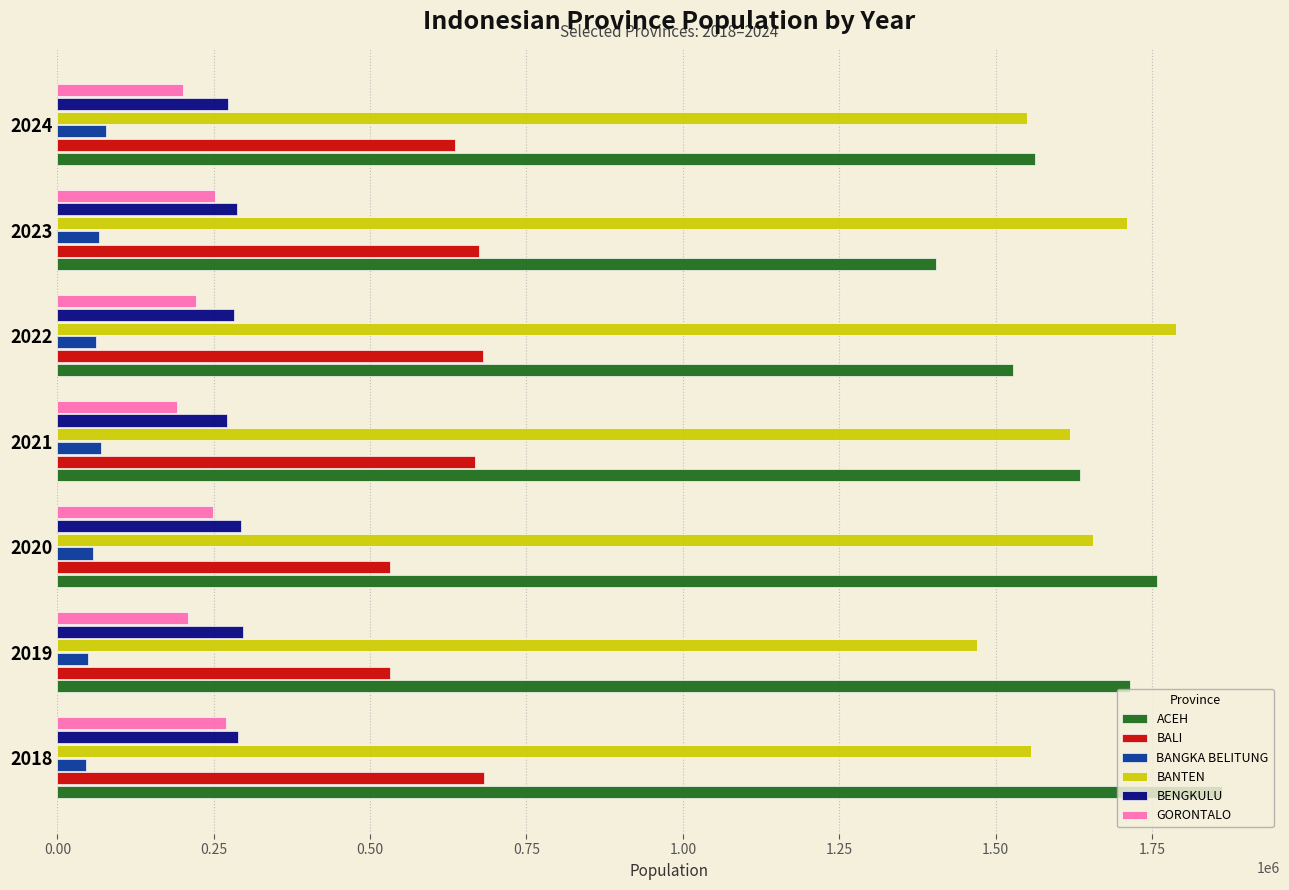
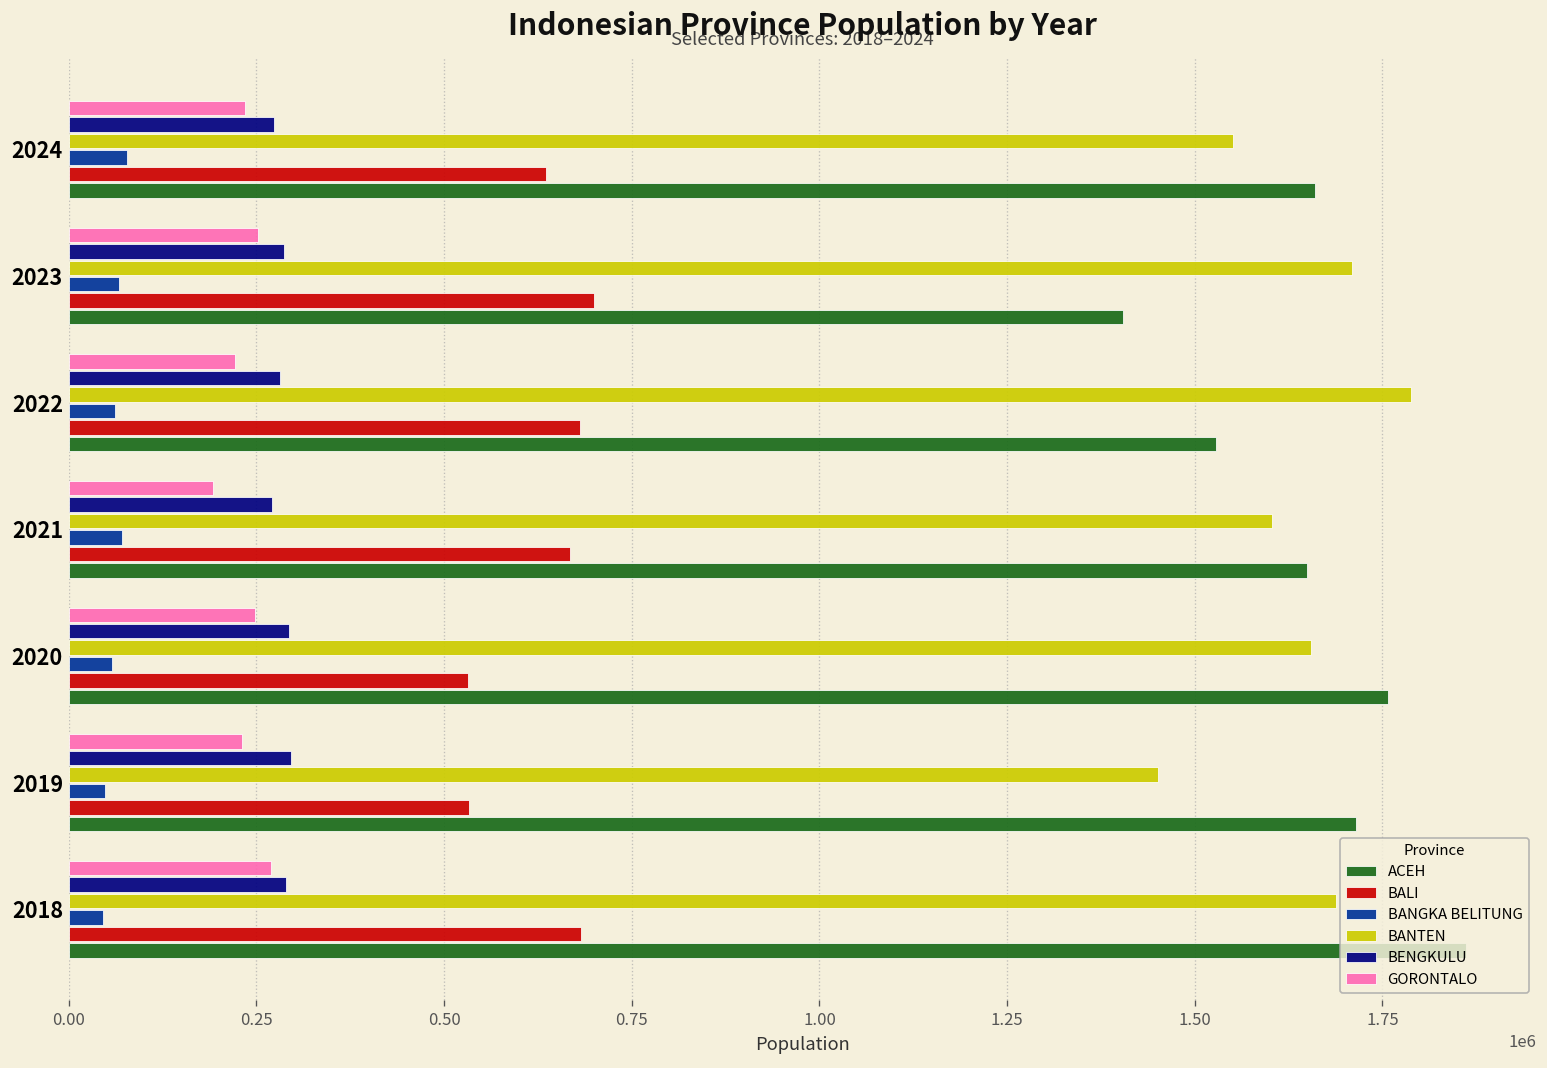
GORONTALO, 2024: 200000 -> 230000
ACEH, 2024: 1560000 -> 1660000
BALI, 2023: 670000 -> 700000
BANTEN, 2021: 1620000 -> 1600000
ACEH, 2021: 1630000 -> 1650000
GORONTALO, 2019: 210000 -> 230000
BANTEN, 2019: 1470000 -> 1450000
BANTEN, 2018: 1560000 -> 1690000
